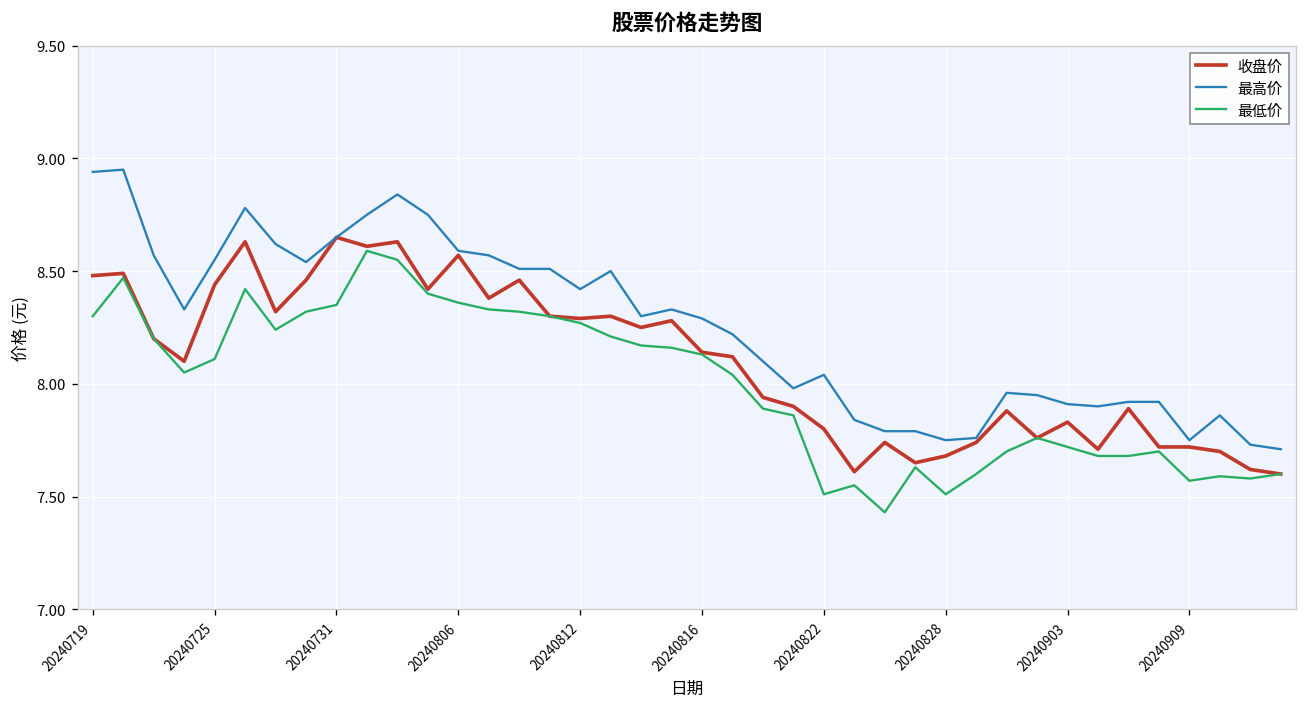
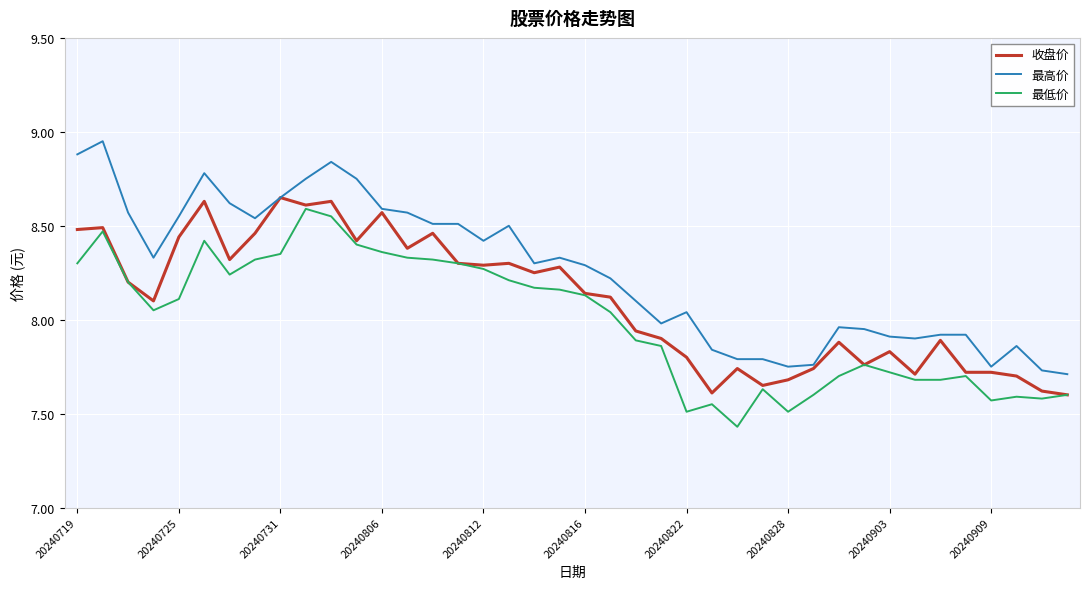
最高价, 20240719: 8.94 -> 8.88
